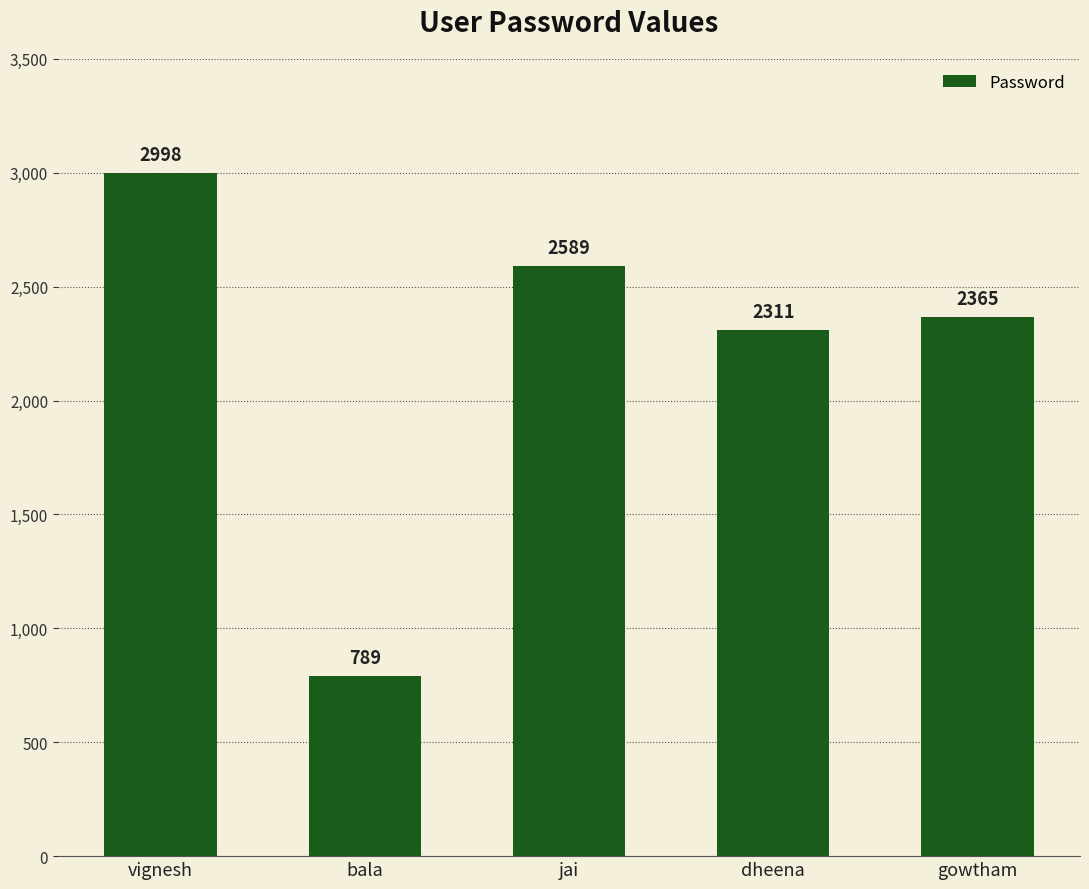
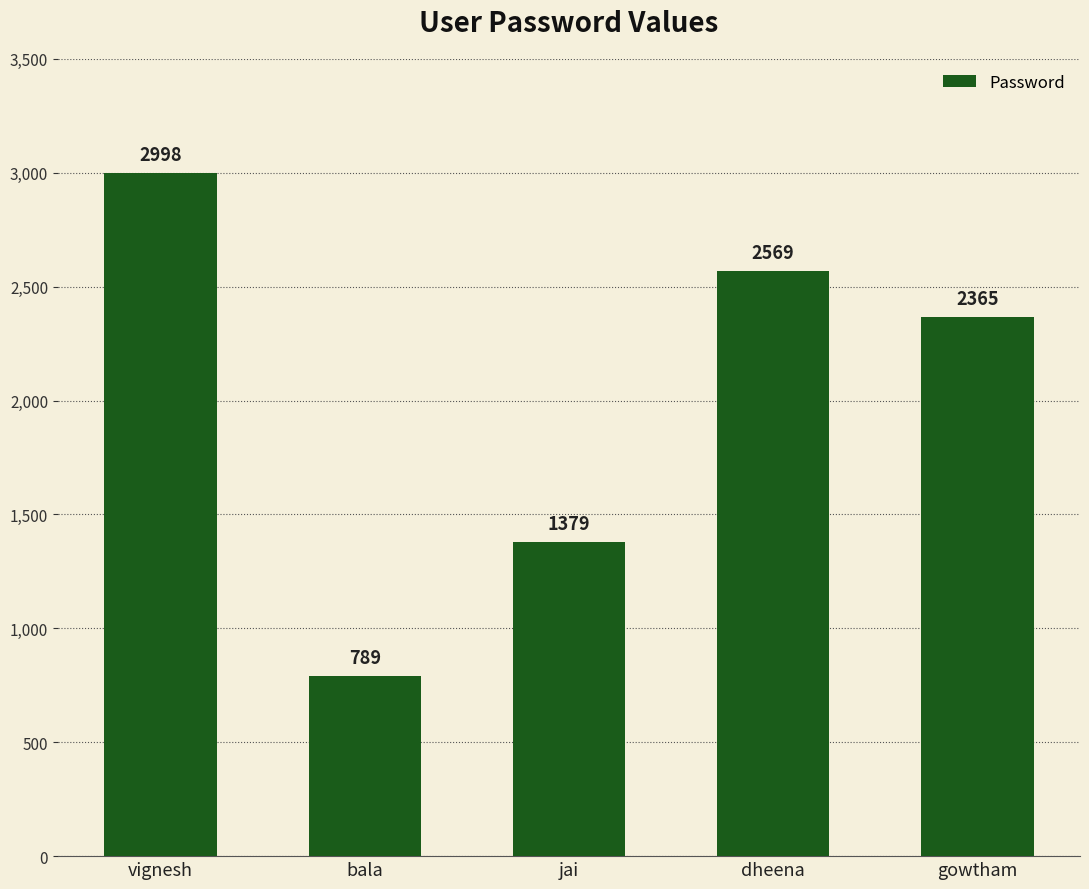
jai: 2589 -> 1379
dheena: 2311 -> 2569
